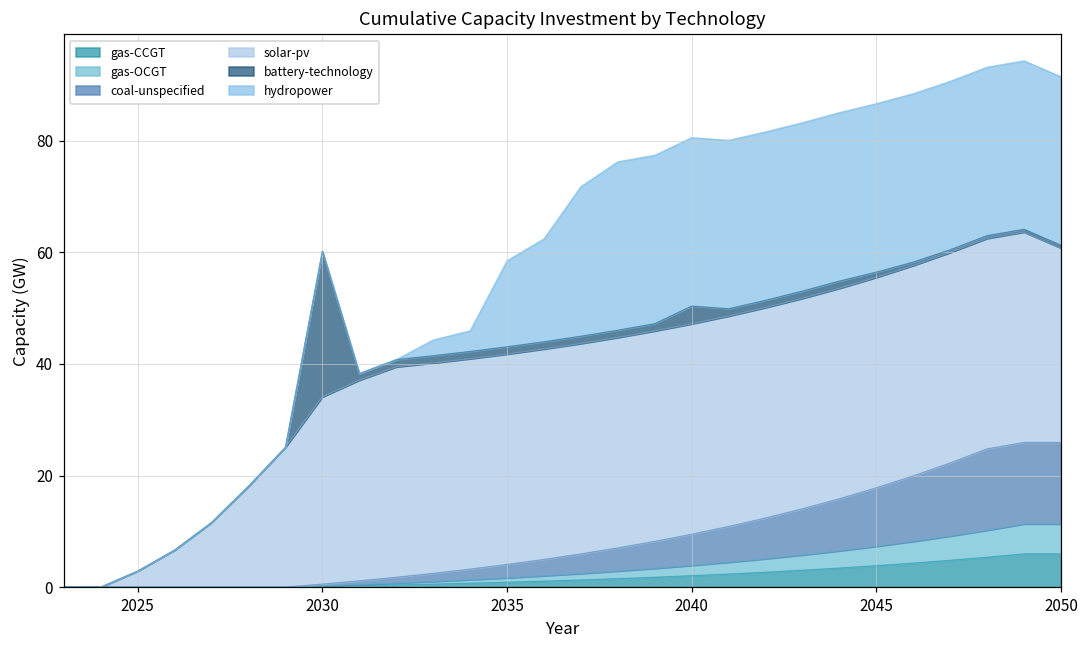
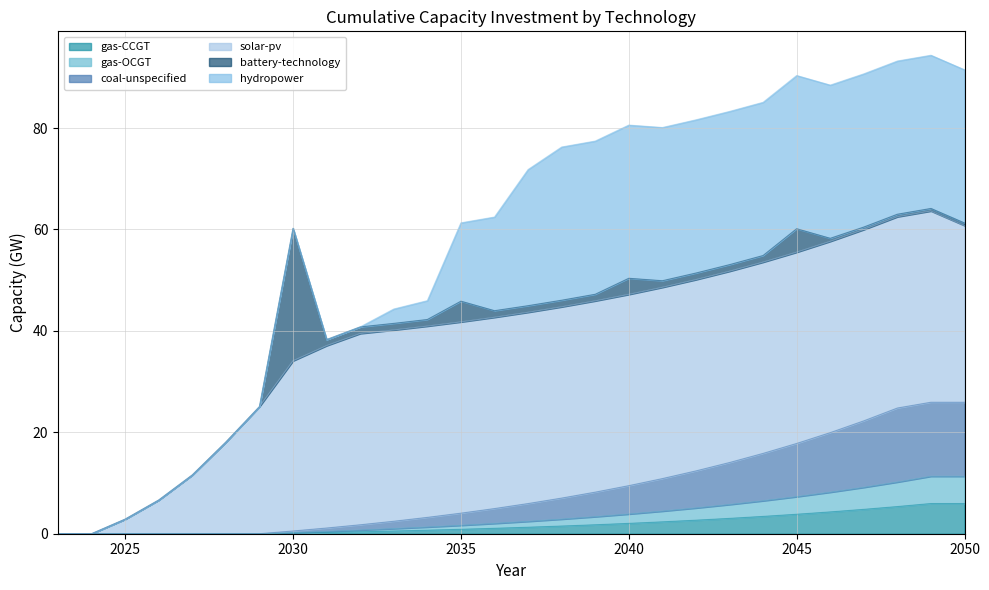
battery-technology, 2035: 1 -> 4
battery-technology, 2045: 1 -> 5
